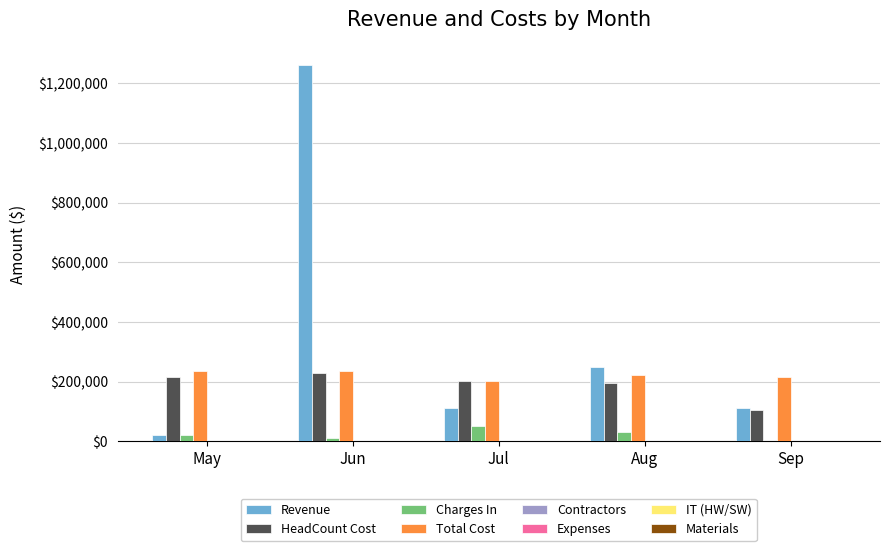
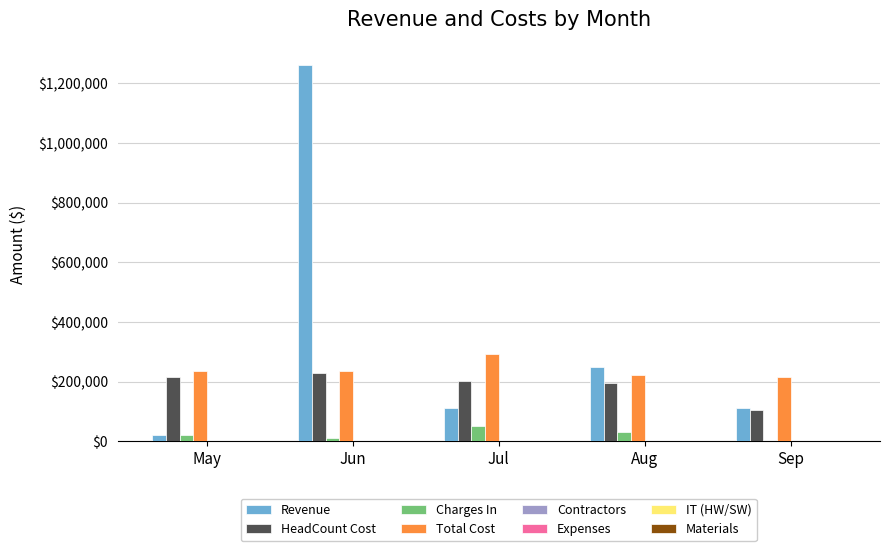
Total Cost, Jul: $200,000 -> $290,000
